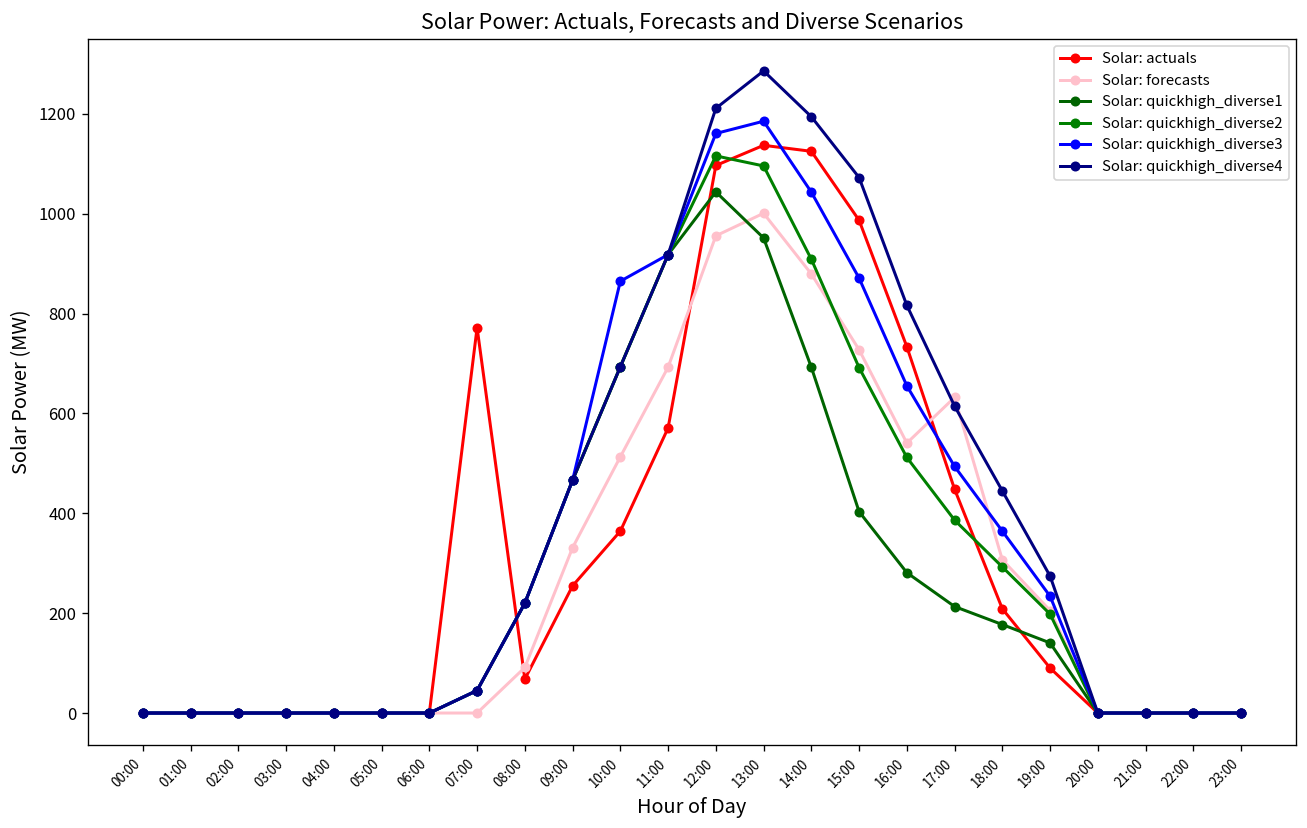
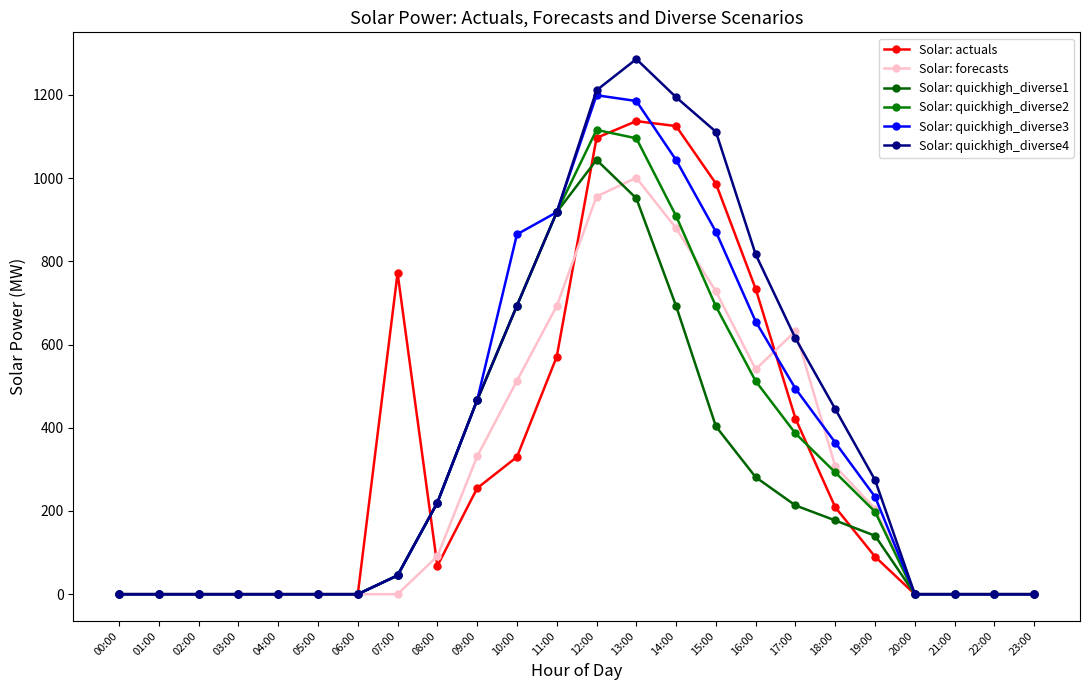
Solar: actuals, 10:00: 360 -> 330
Solar: quickhigh_diverse3, 12:00: 1160 -> 1200
Solar: quickhigh_diverse4, 15:00: 1070 -> 1110
Solar: actuals, 17:00: 450 -> 420
